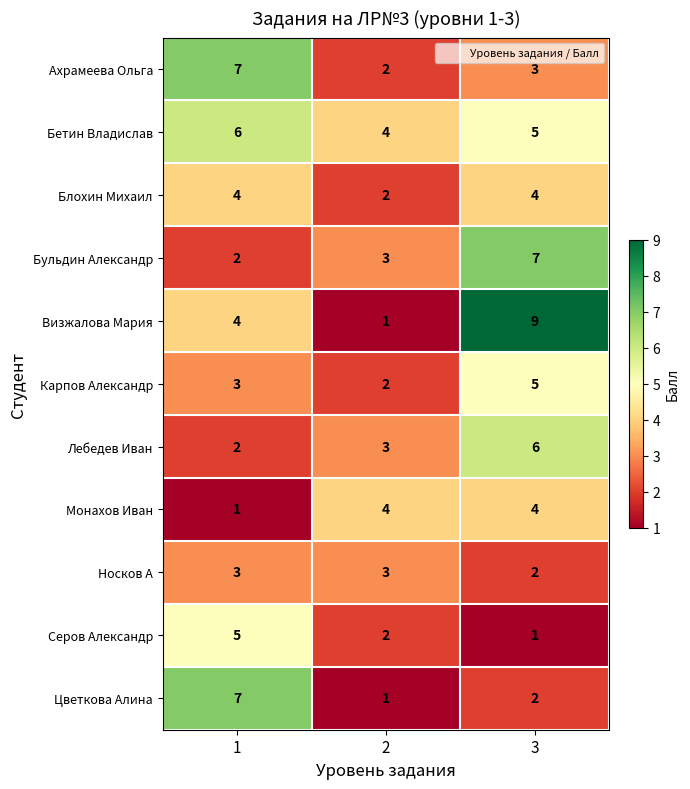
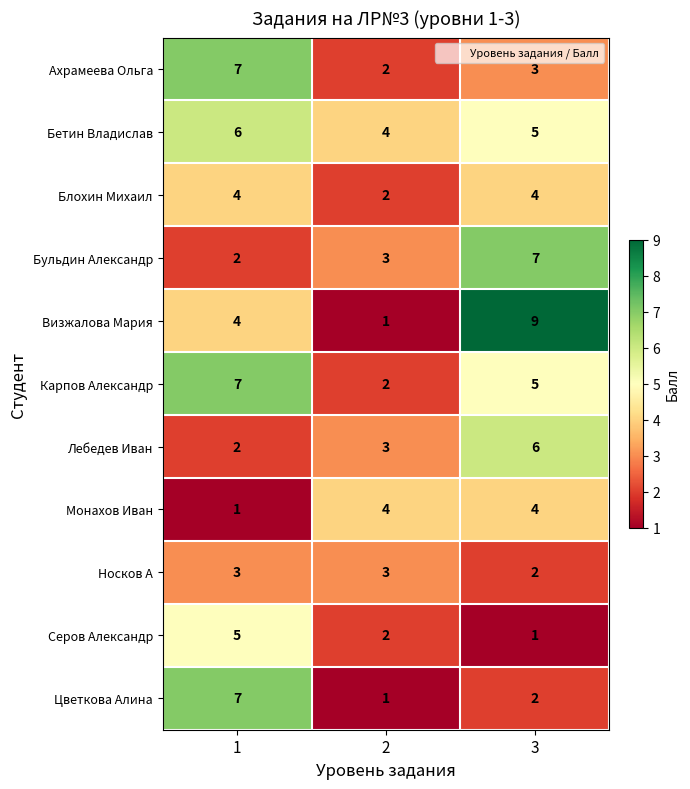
Карпов Александр, 1: 3 -> 7
